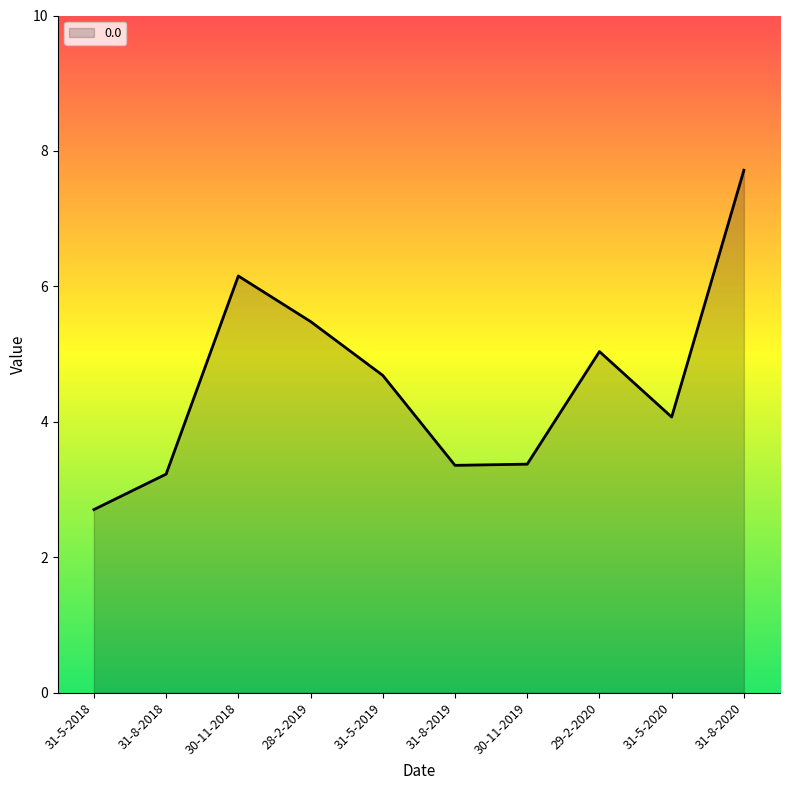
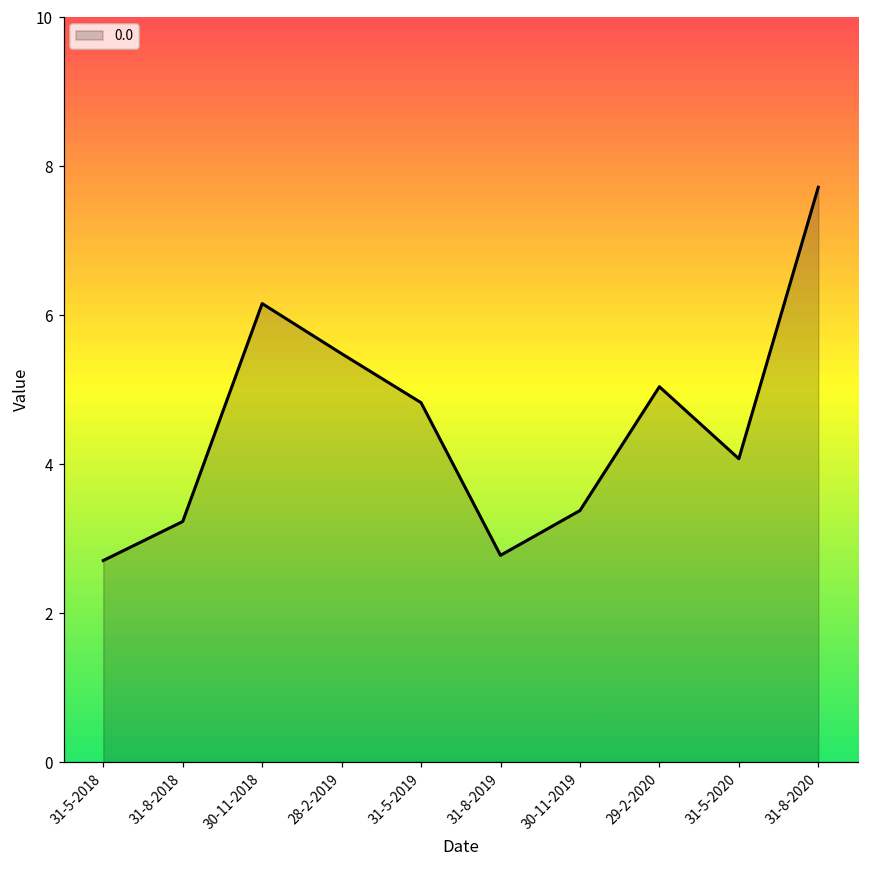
31-5-2019: 4.7 -> 4.8
31-8-2019: 3.4 -> 2.8
